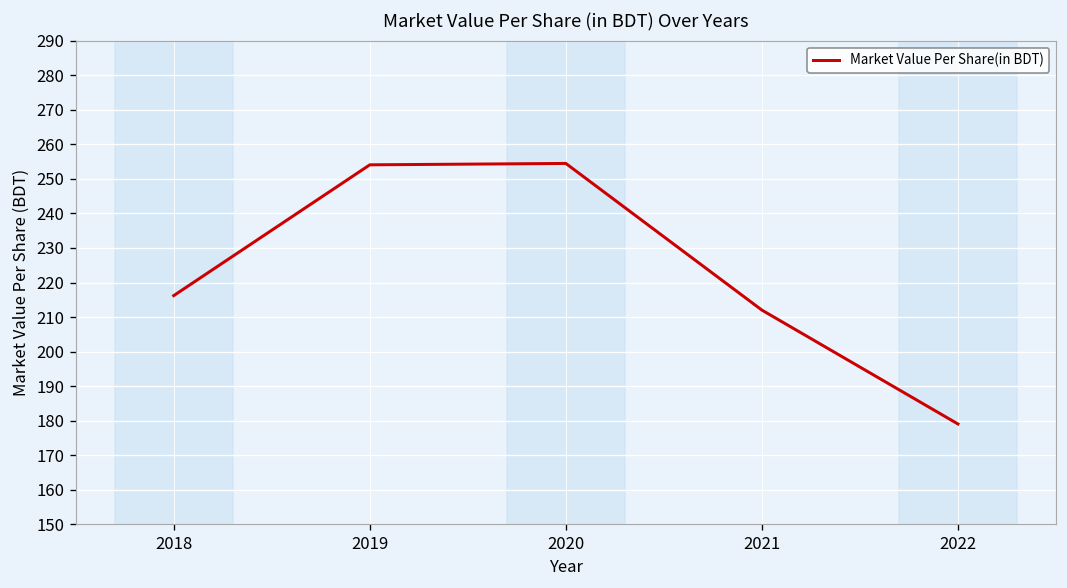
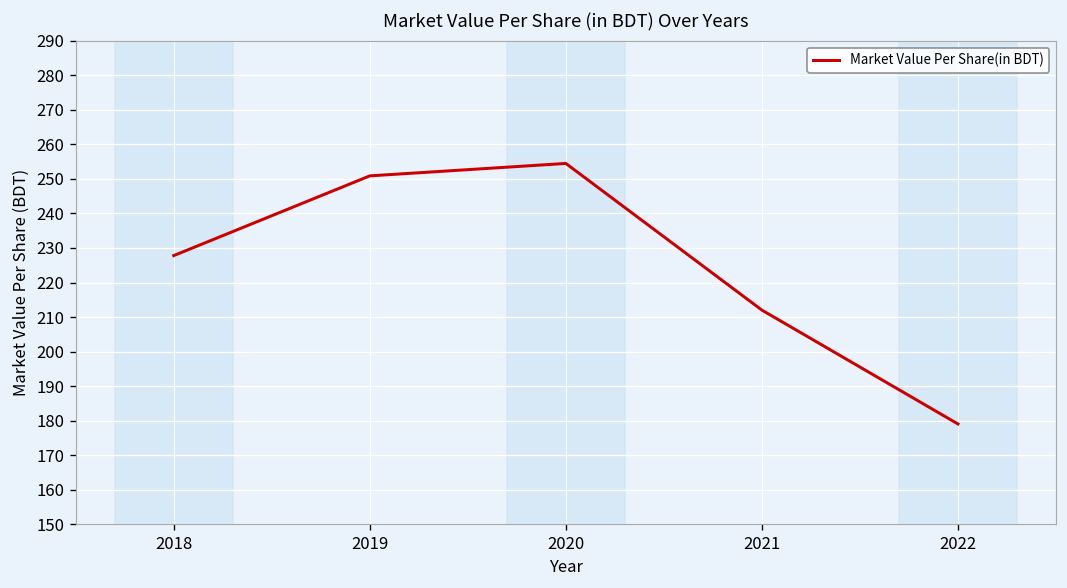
2018: 216 -> 228
2019: 254 -> 251
